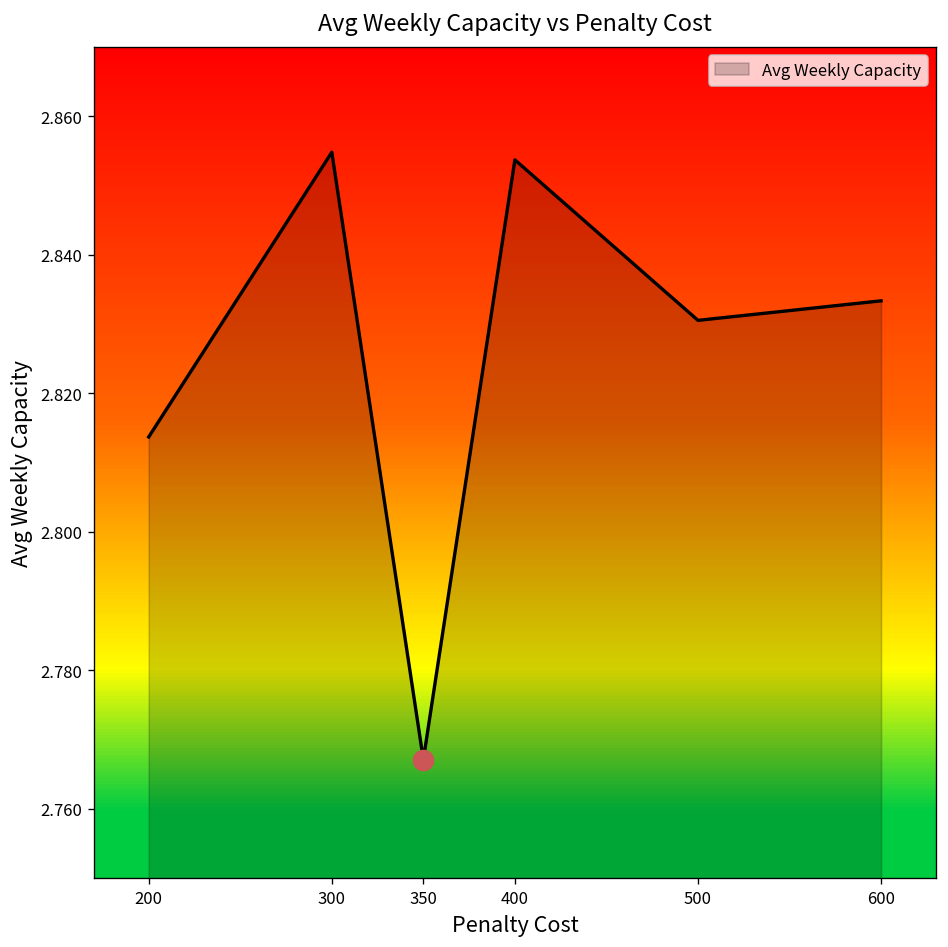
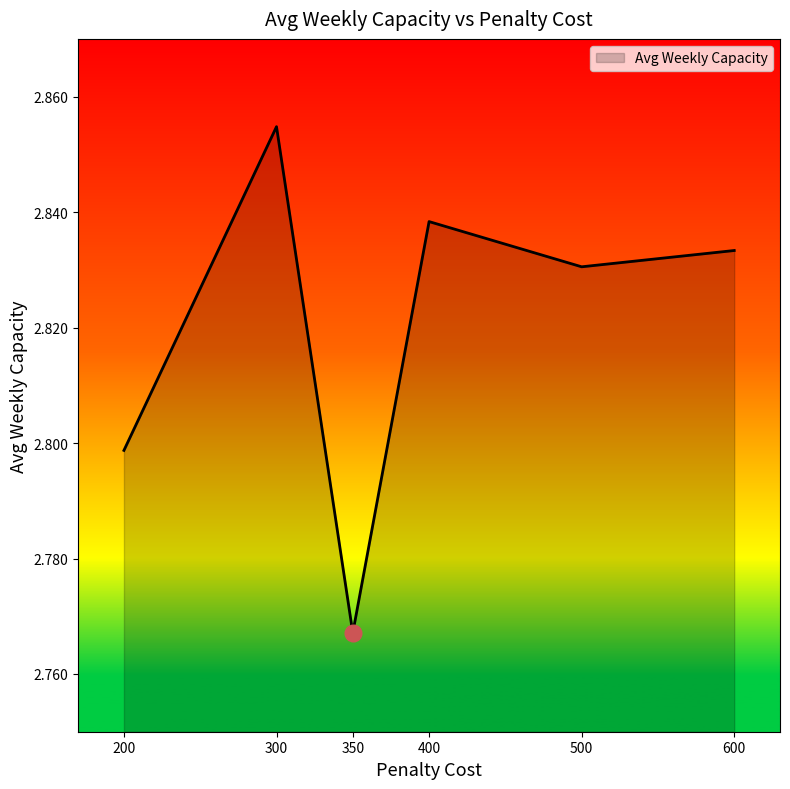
Avg Weekly Capacity, 200: 2.814 -> 2.799
Avg Weekly Capacity, 400: 2.854 -> 2.838
